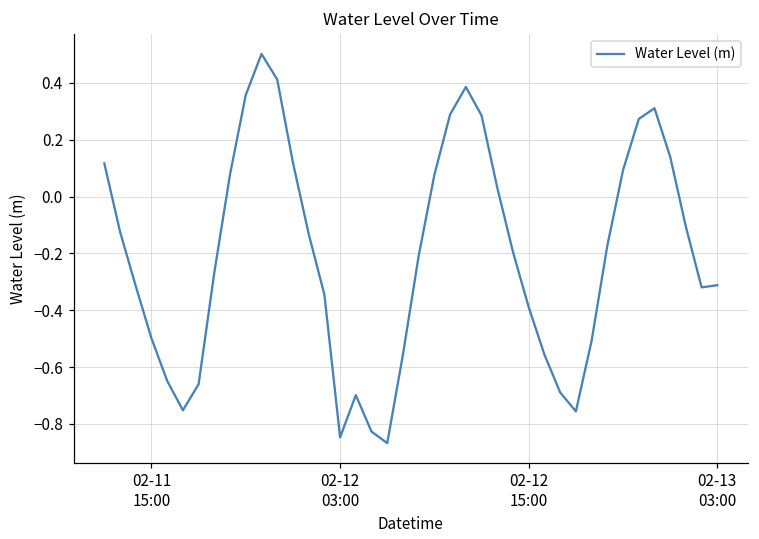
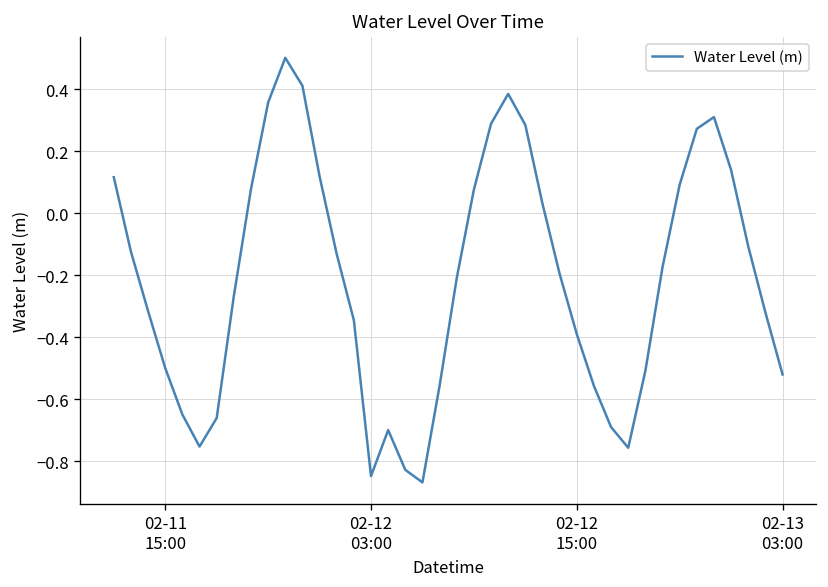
02-13 03:00: -0.31 -> -0.52
